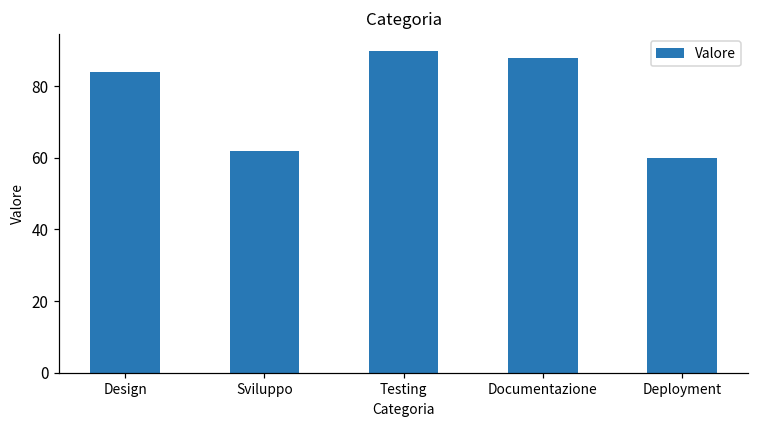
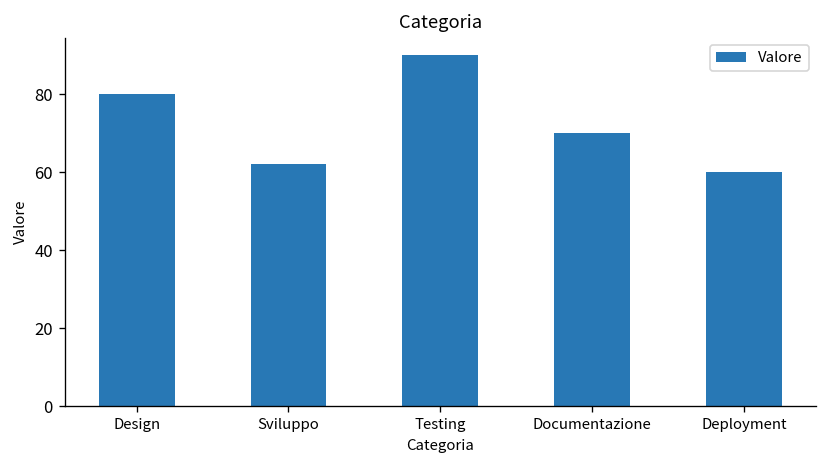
Design: 84 -> 80
Documentazione: 88 -> 70
